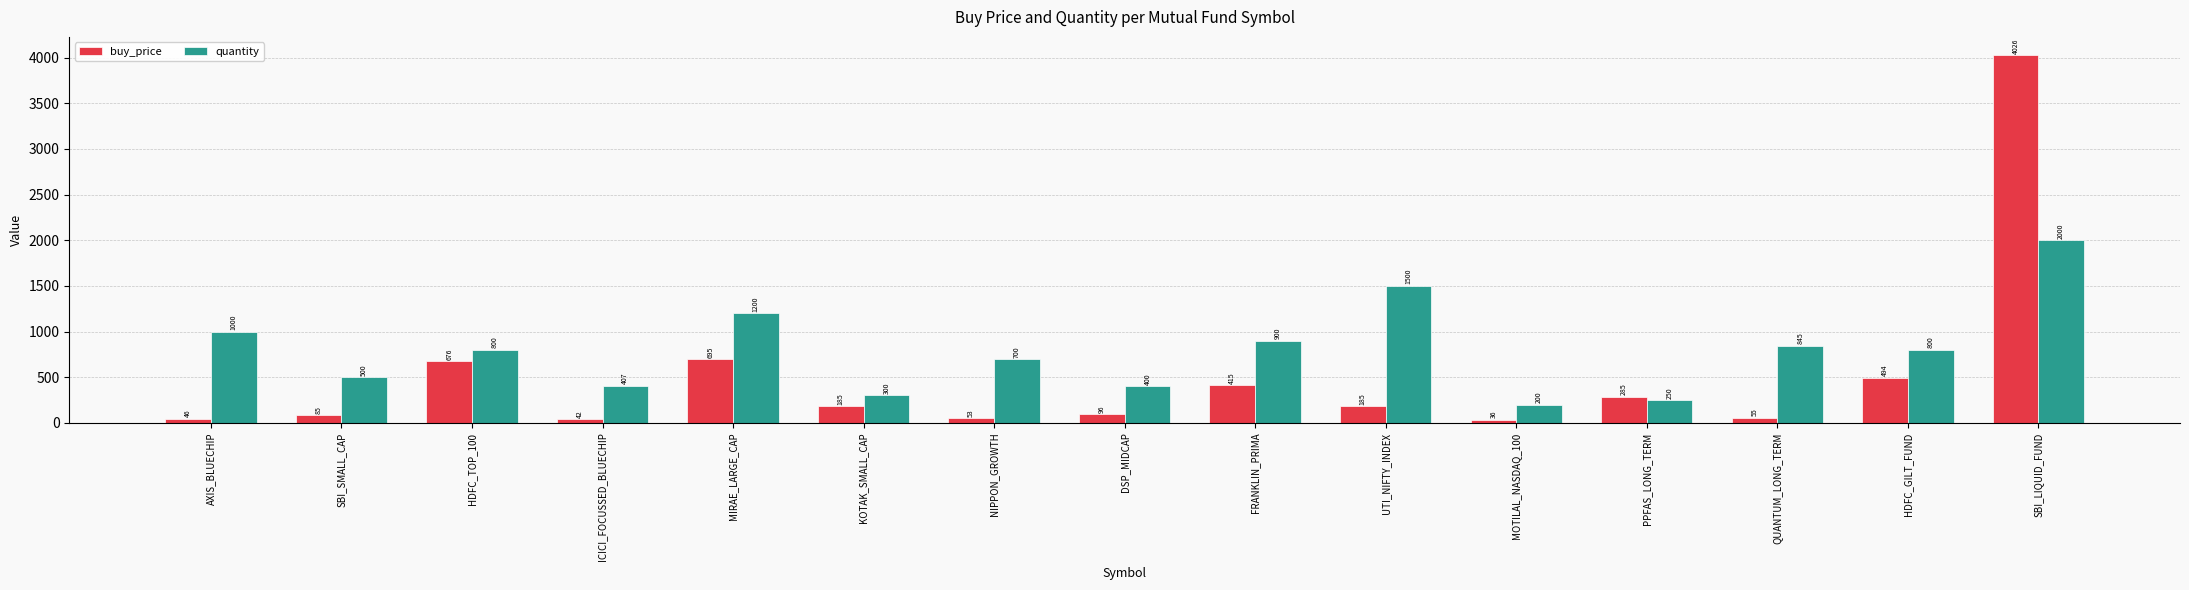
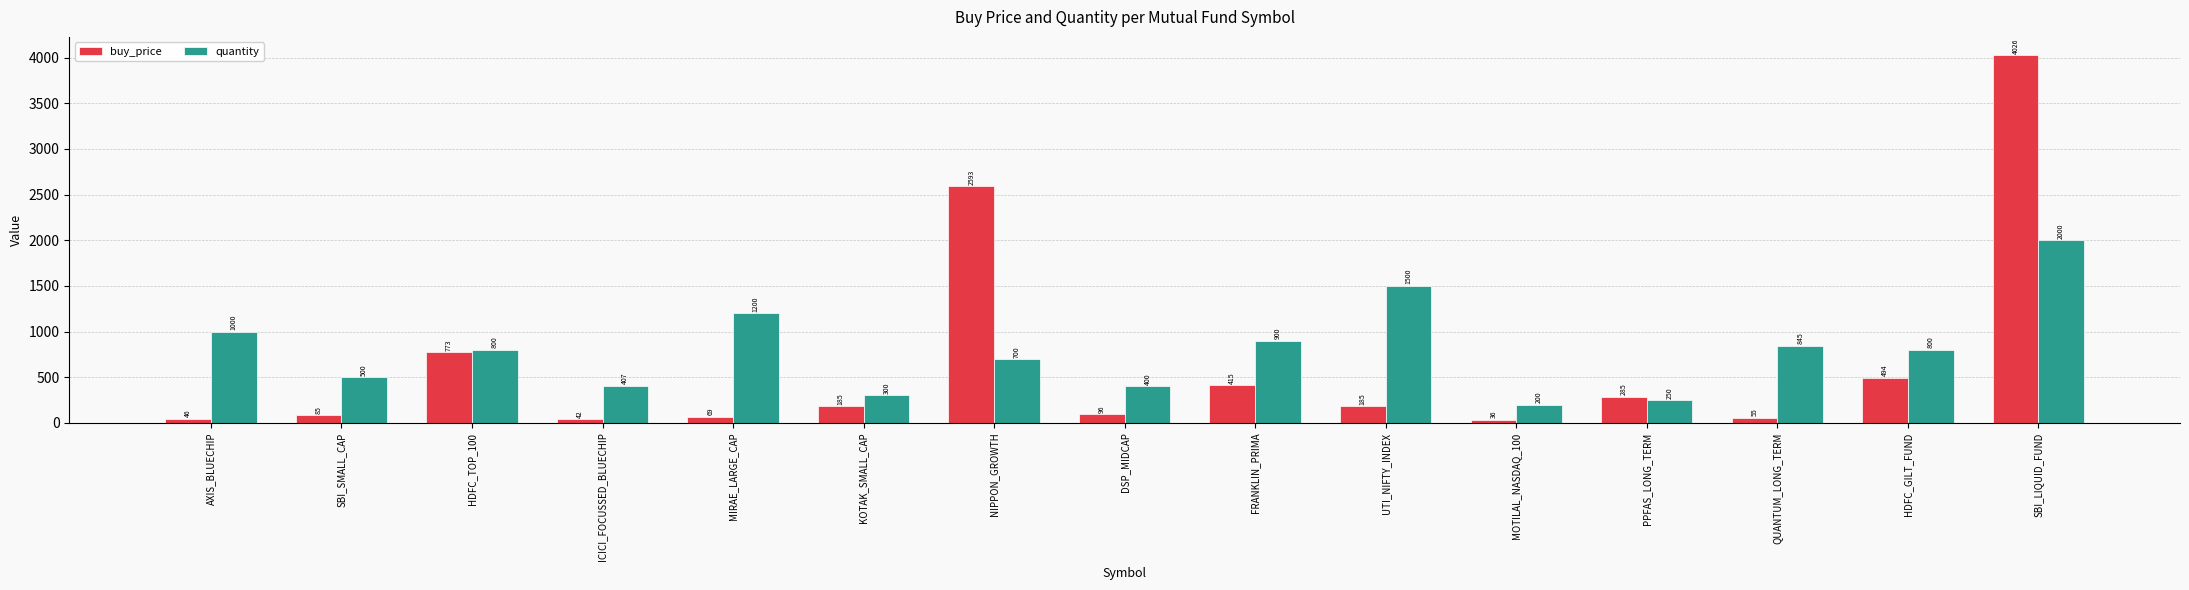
buy_price, HDFC_TOP_100: 676 -> 773
buy_price, MIRAE_LARGE_CAP: 695 -> 69
buy_price, NIPPON_GROWTH: 53 -> 2593
